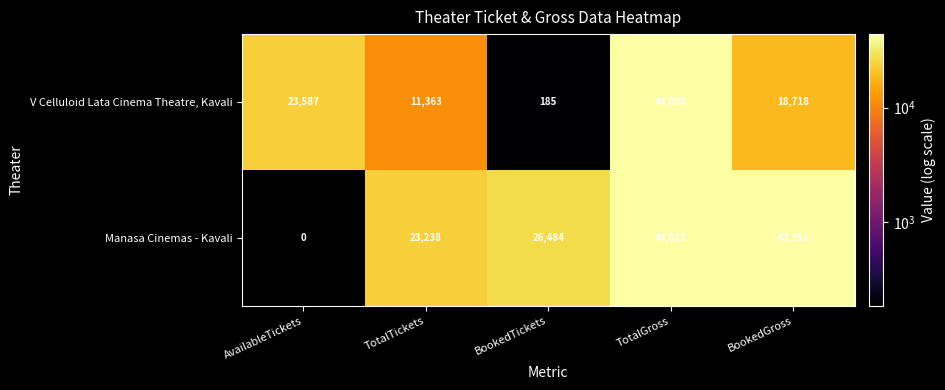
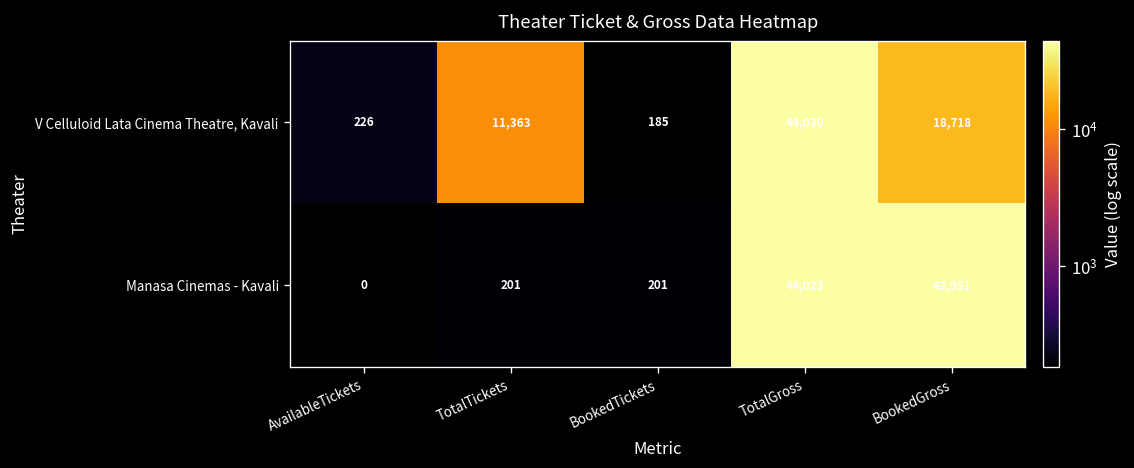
V Celluloid Lata Cinema Theatre, Kavali, AvailableTickets: 23,587 -> 226
Manasa Cinemas - Kavali, TotalTickets: 23,238 -> 201
Manasa Cinemas - Kavali, BookedTickets: 26,484 -> 201
